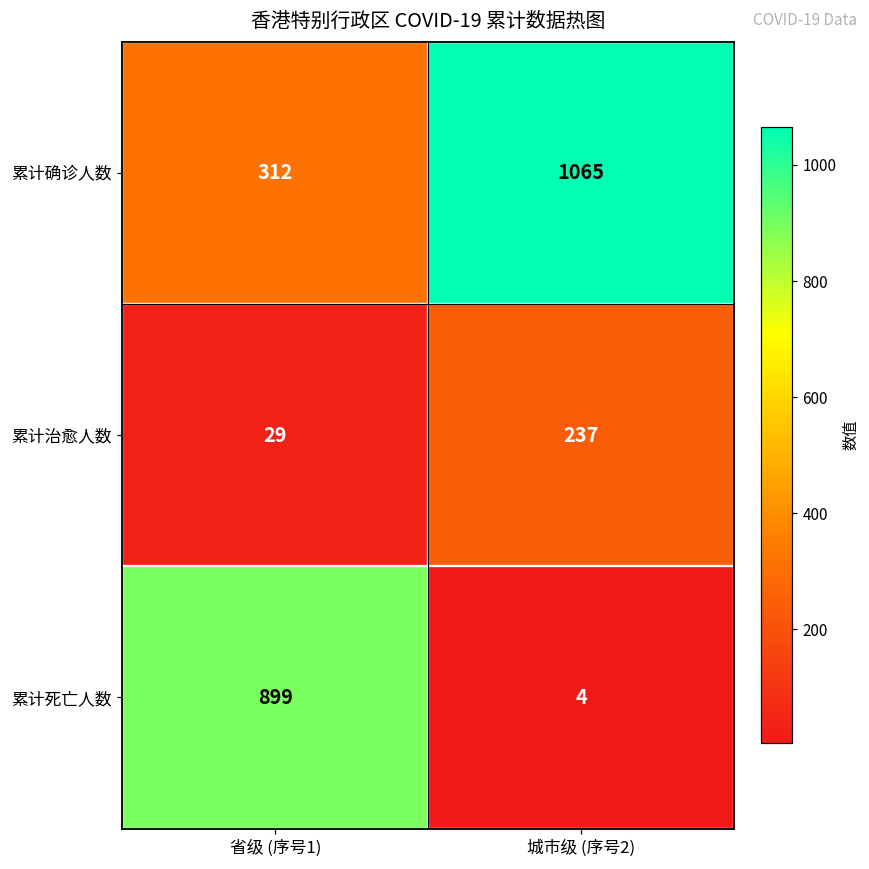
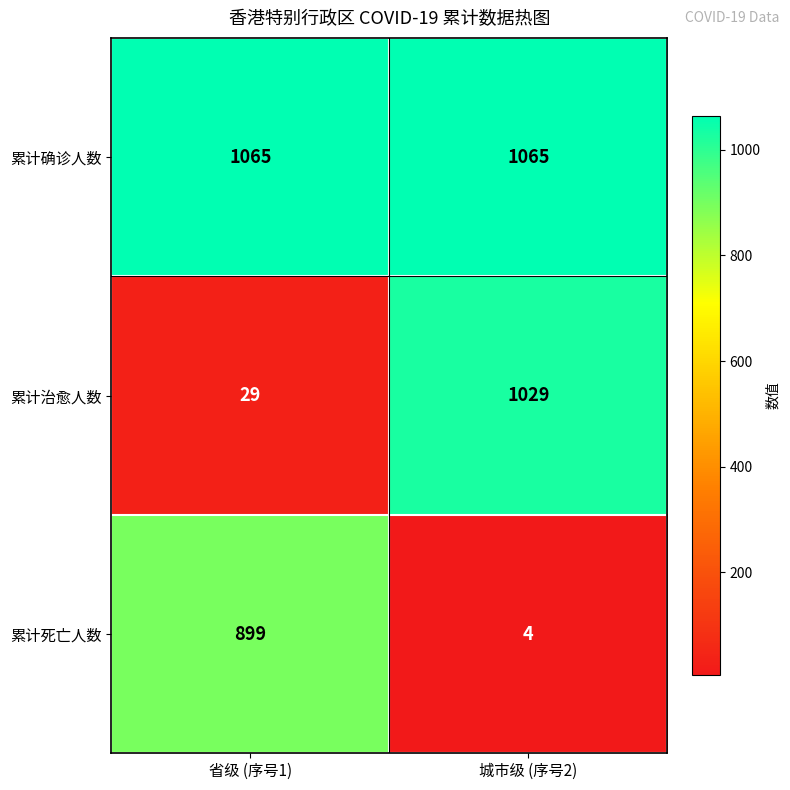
累计确诊人数, 省级 (序号1): 312 -> 1065
累计治愈人数, 城市级 (序号2): 237 -> 1029
